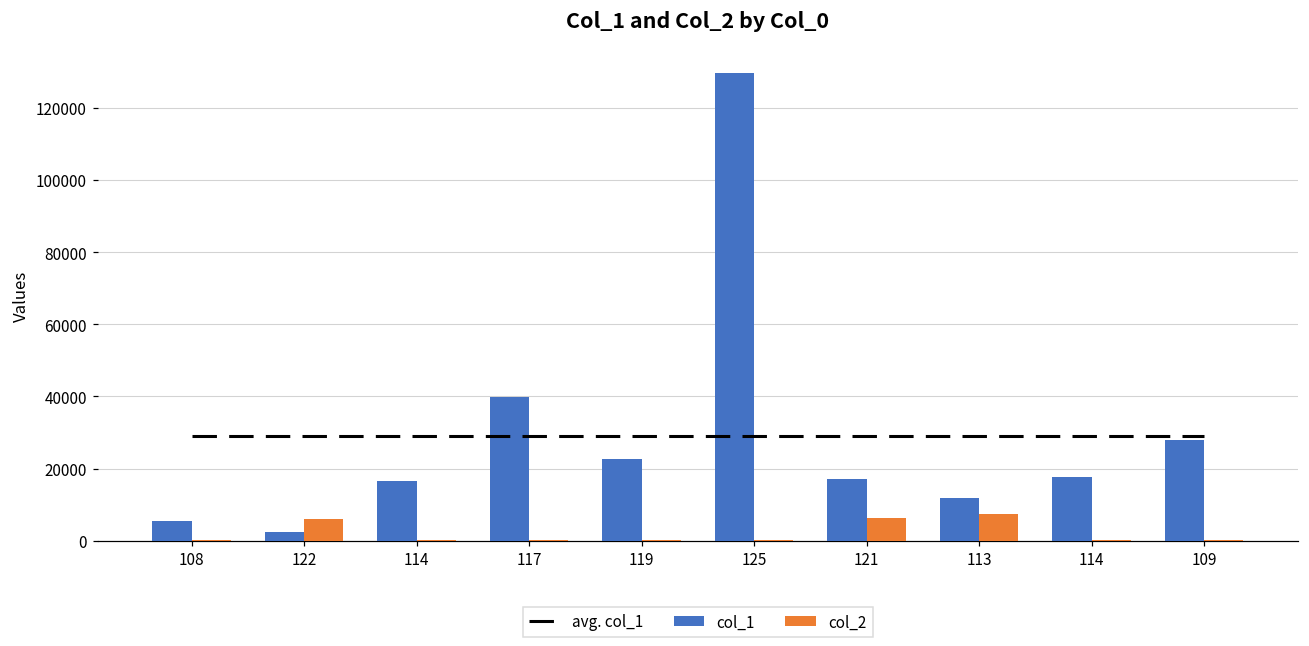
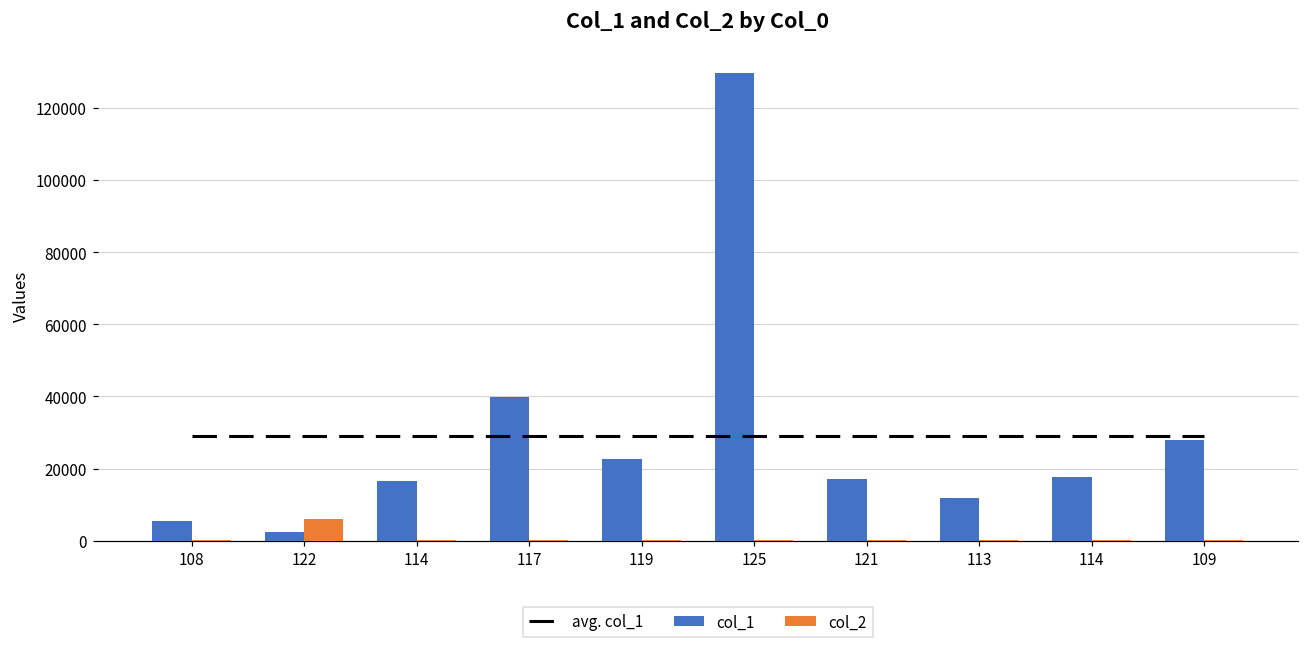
col_2, 121: 6000 -> 0
col_2, 113: 8000 -> 0
